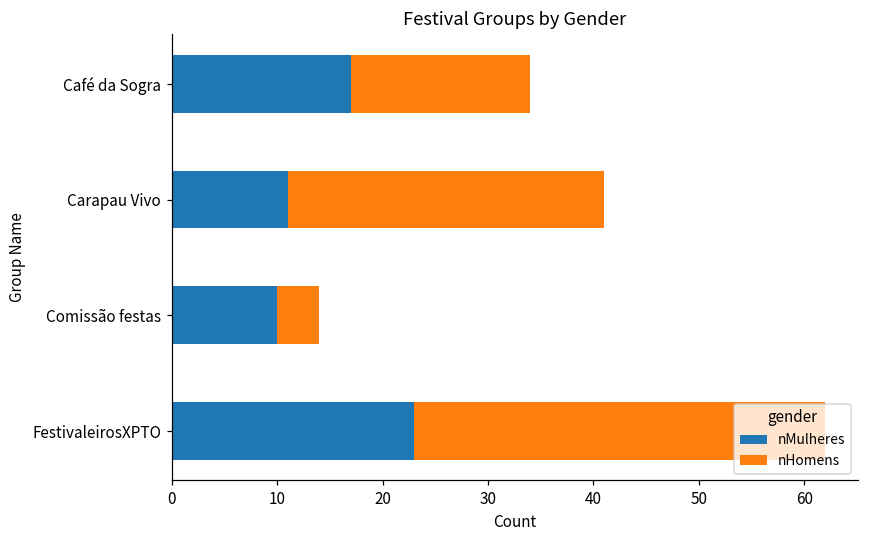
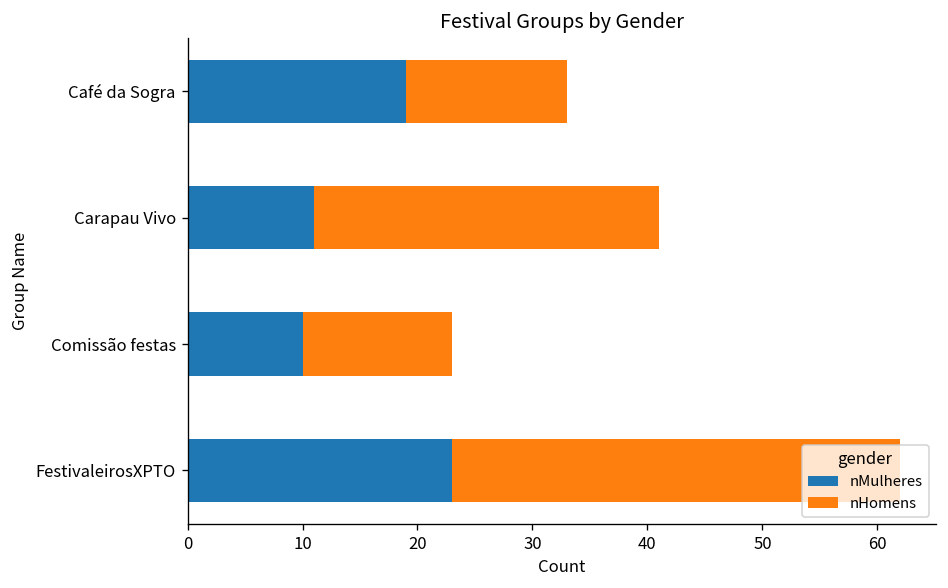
nMulheres, Café da Sogra: 17 -> 19
nHomens, Café da Sogra: 17 -> 14
nHomens, Comissão festas: 4 -> 13
